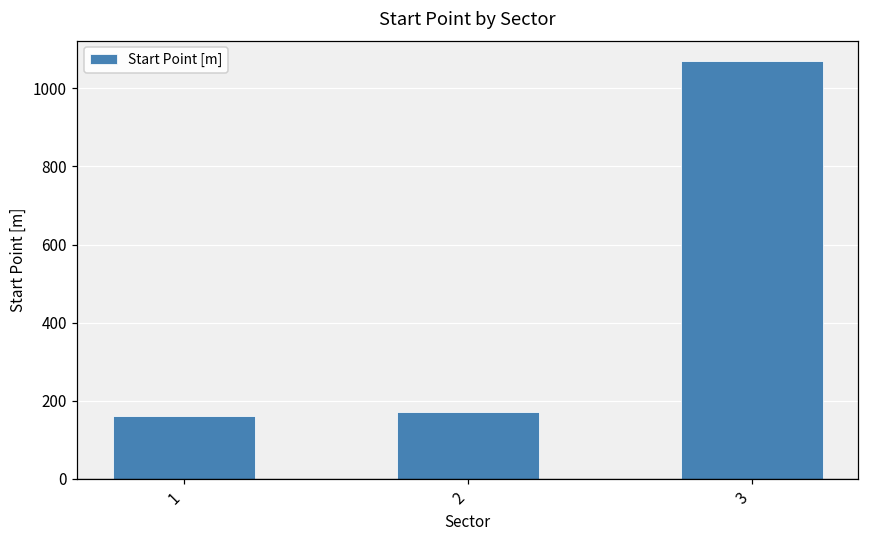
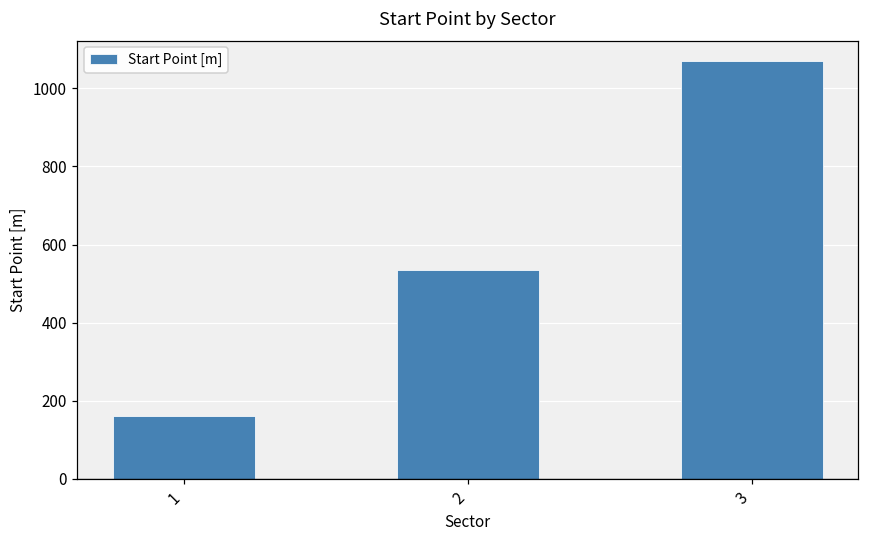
2: 170 -> 530
